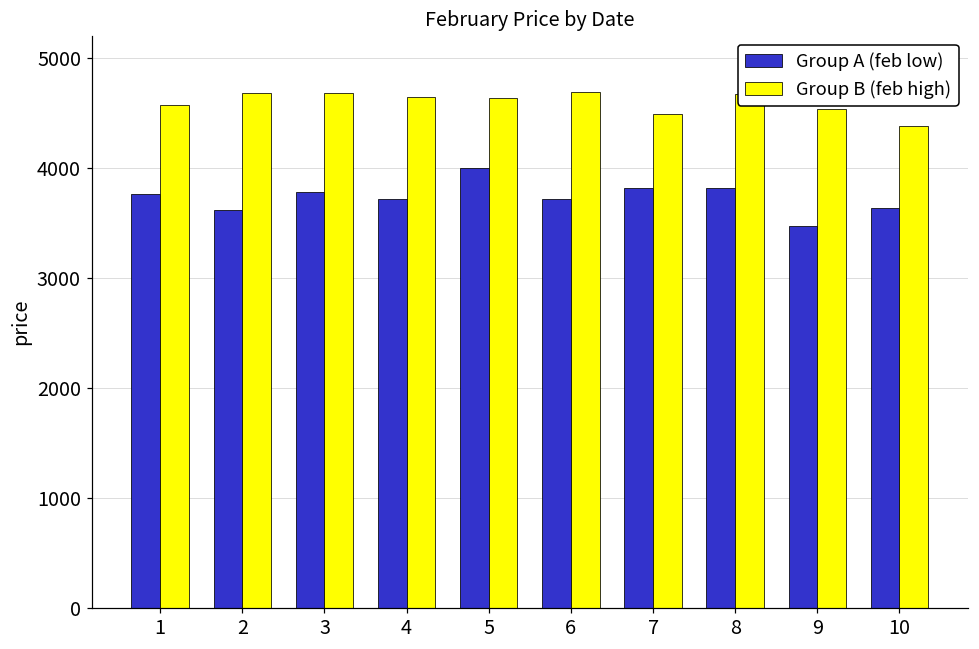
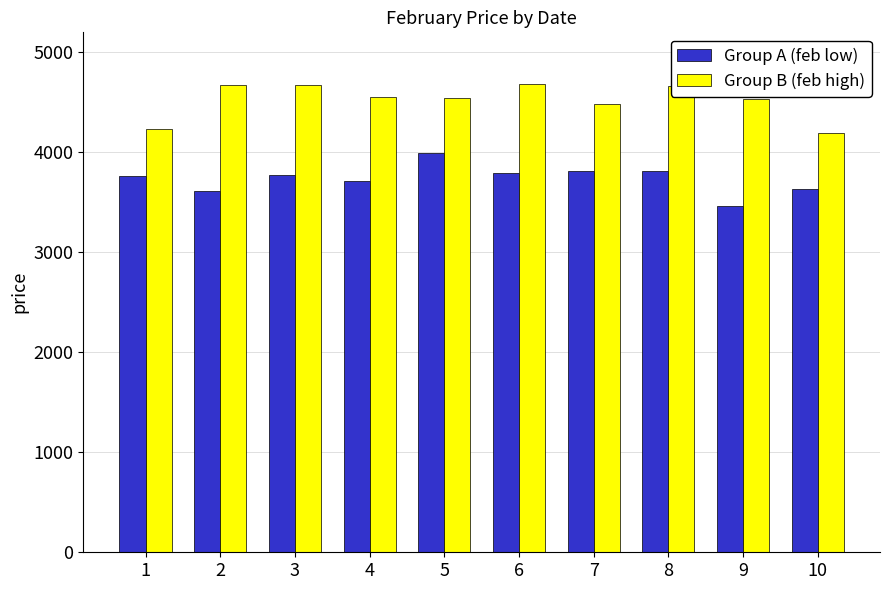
Group B (feb high), 1: 4600 -> 4200
Group B (feb high), 4: 4640 -> 4560
Group B (feb high), 5: 4600 -> 4500
Group A (feb low), 6: 3700 -> 3800
Group B (feb high), 10: 4400 -> 4200
